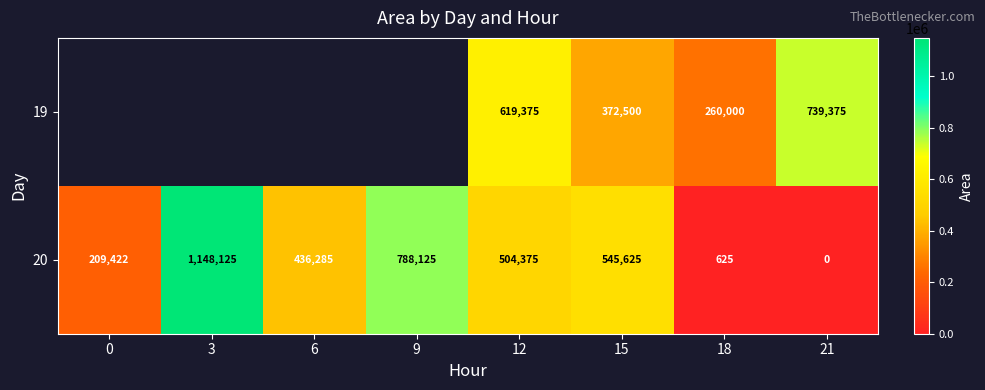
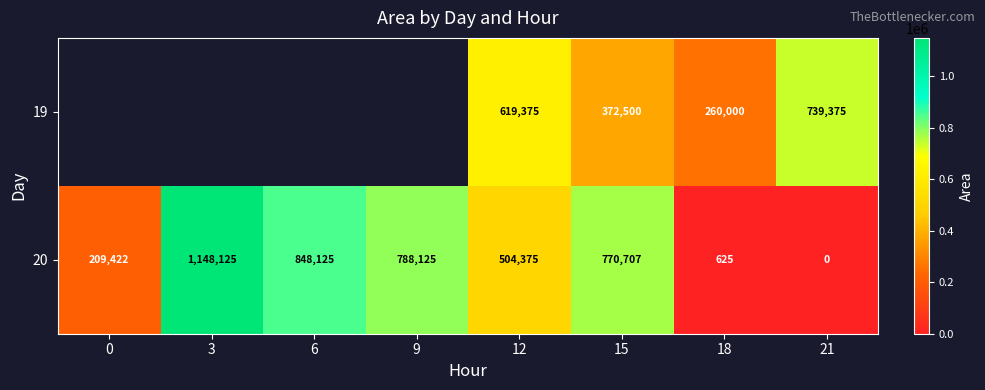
20, 6: 436,285 -> 848,125
20, 15: 545,625 -> 770,707
